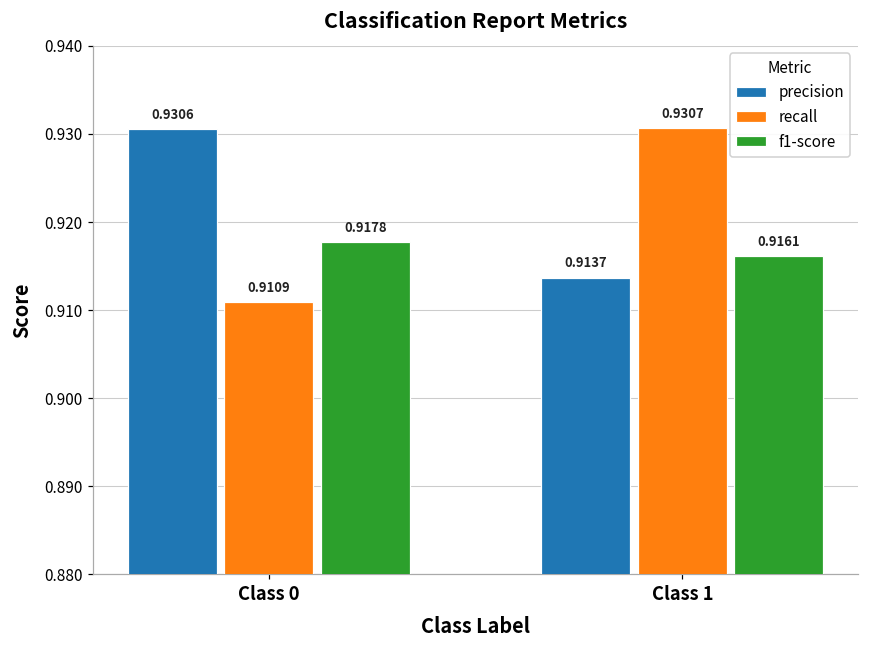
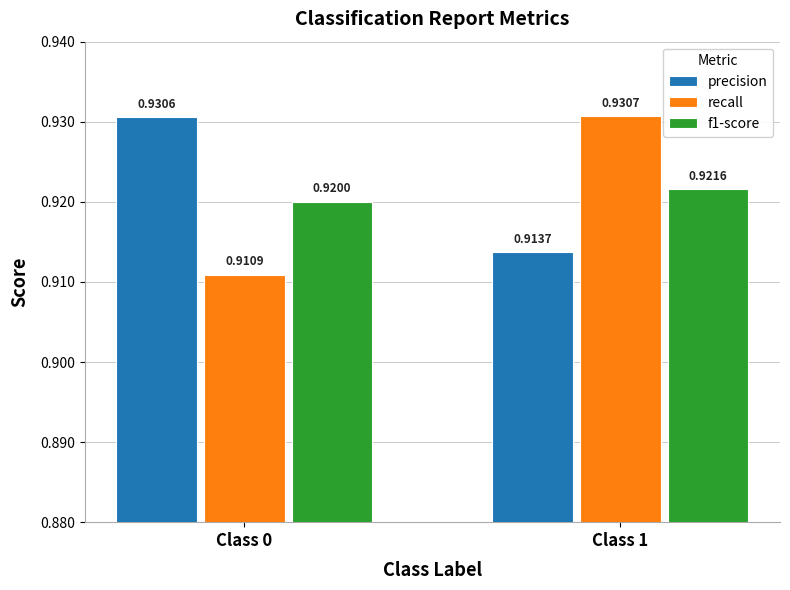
f1-score, Class 0: 0.9178 -> 0.9200
f1-score, Class 1: 0.9161 -> 0.9216
